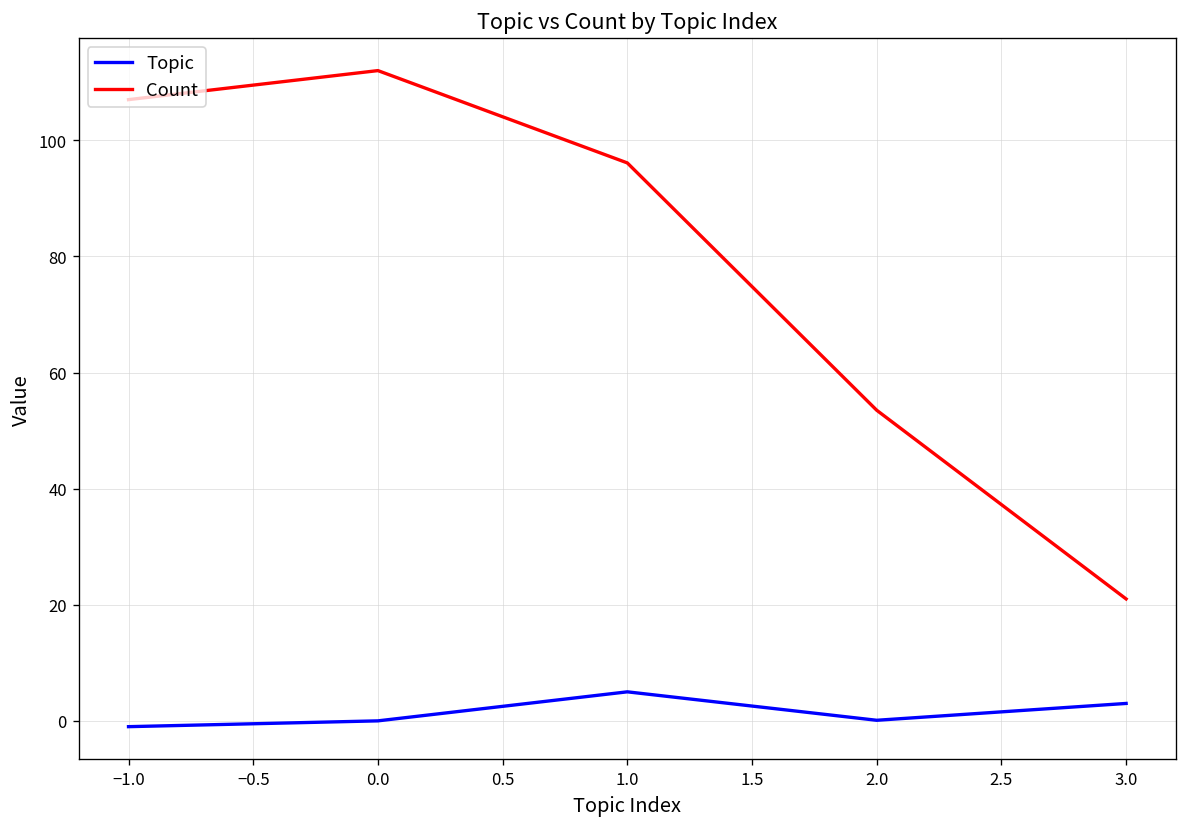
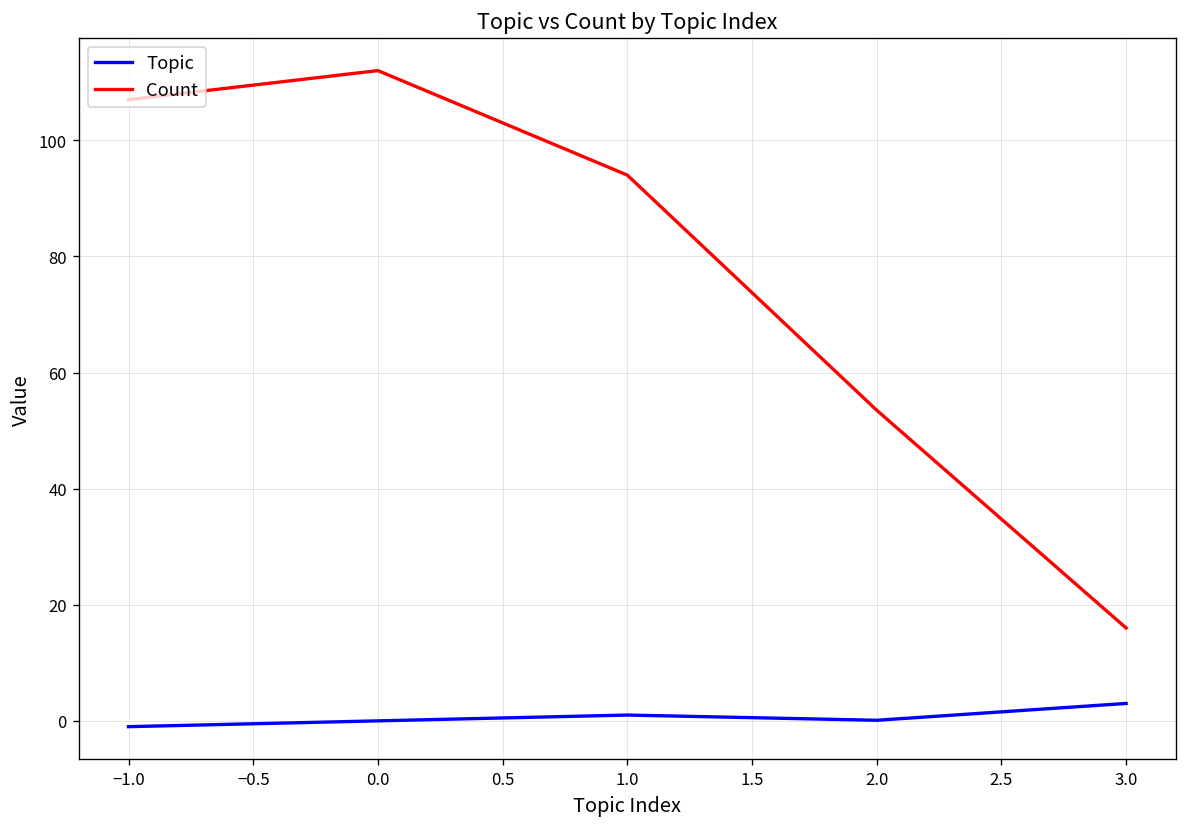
Topic, 1.0: 5 -> 1
Count, 1.0: 96 -> 94
Count, 3.0: 21 -> 16
